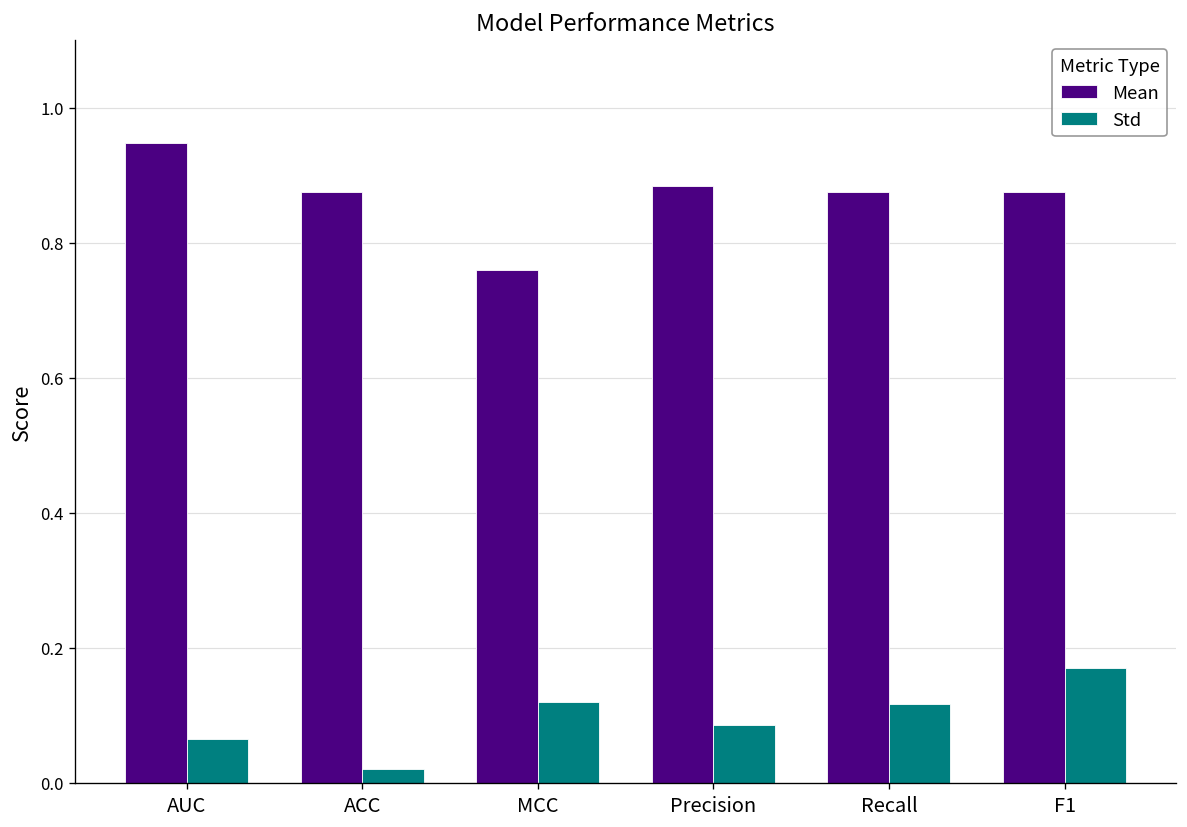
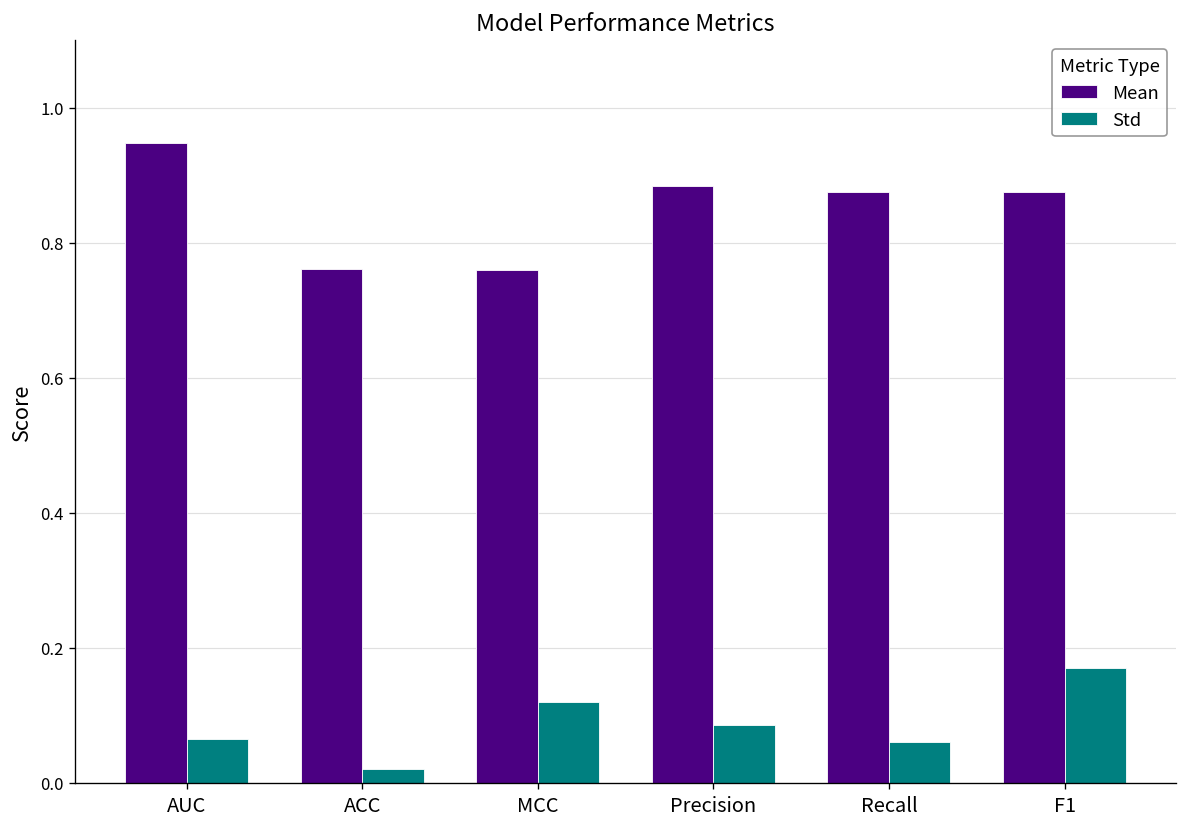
Mean, ACC: 0.88 -> 0.76
Std, Recall: 0.12 -> 0.06
